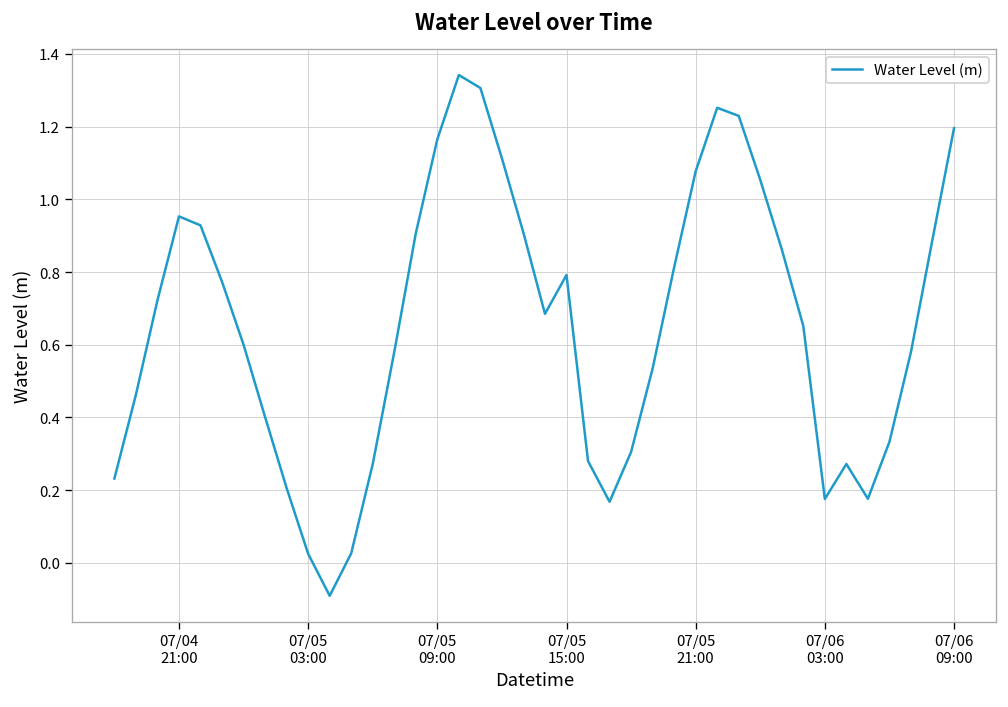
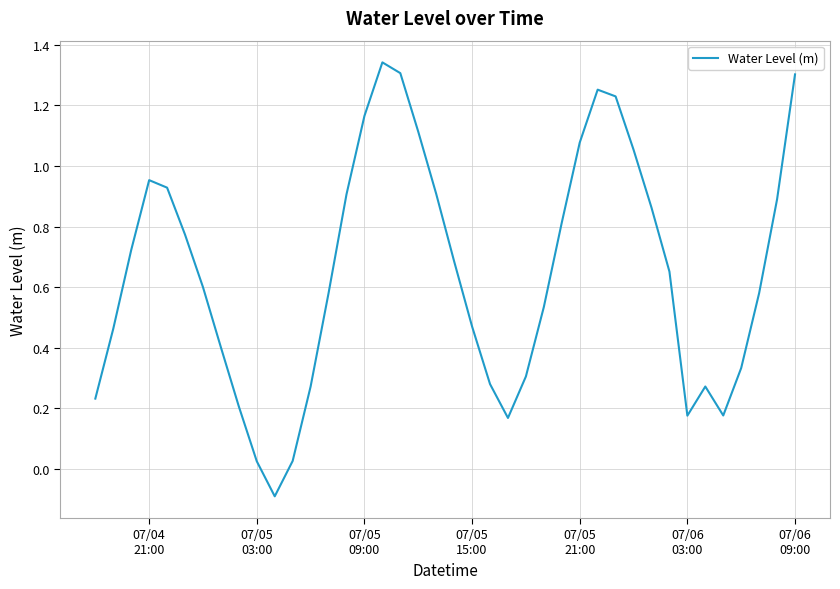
07/05 15:00: 0.79 -> 0.47
07/06 09:00: 1.20 -> 1.30
